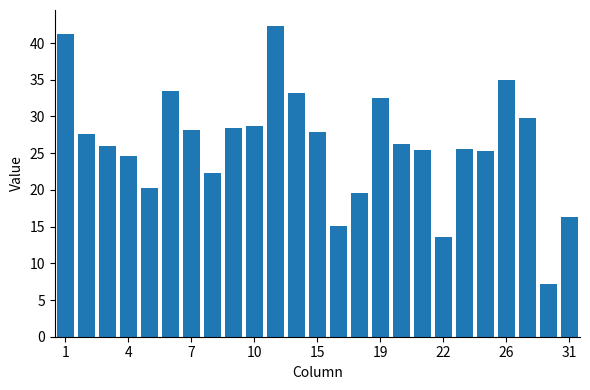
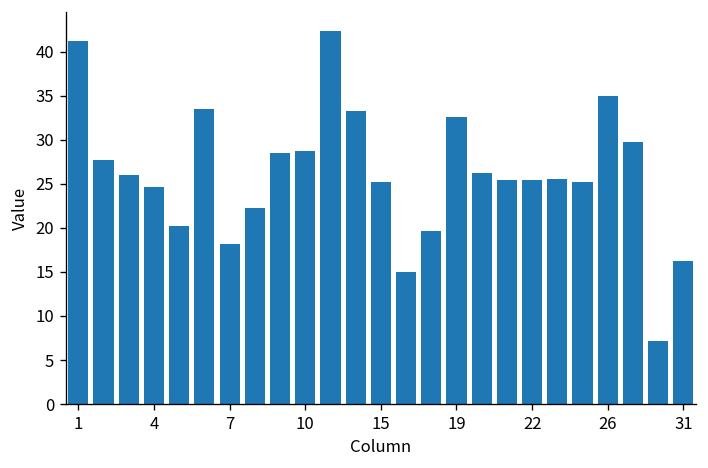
7: 28 -> 18
15: 28 -> 25
22: 14 -> 25
